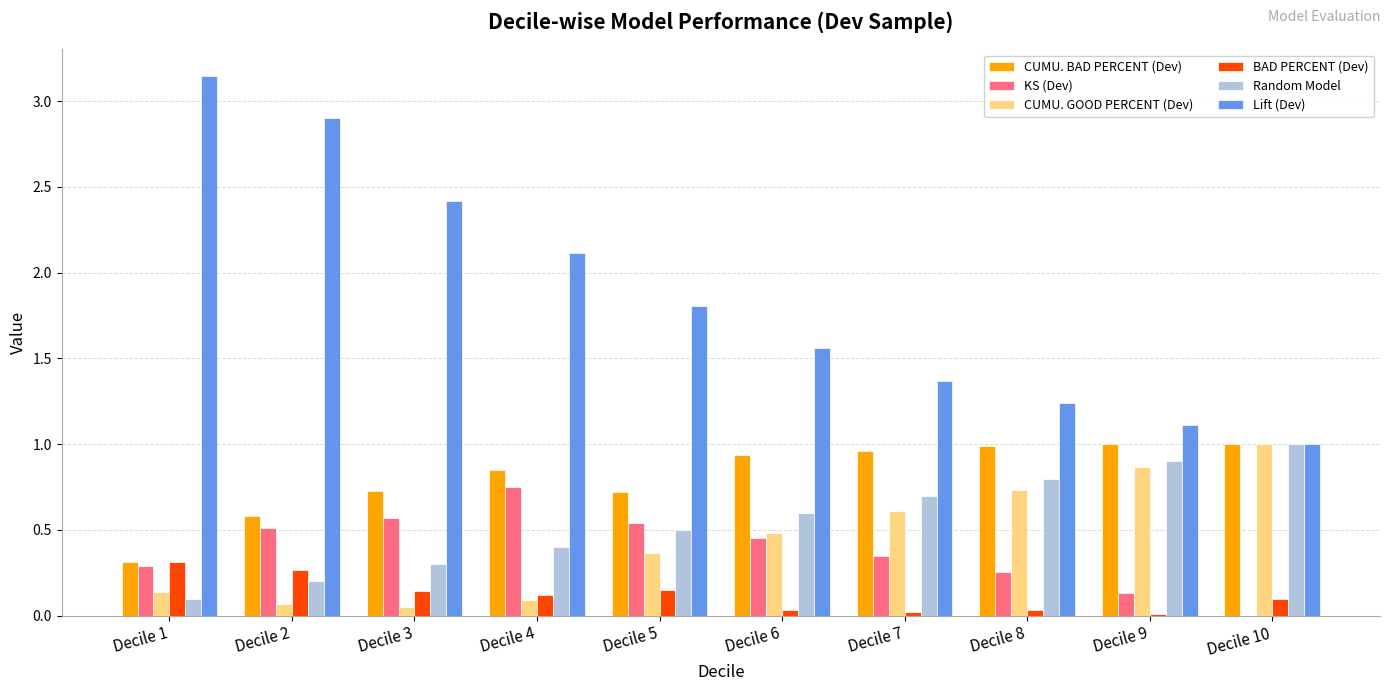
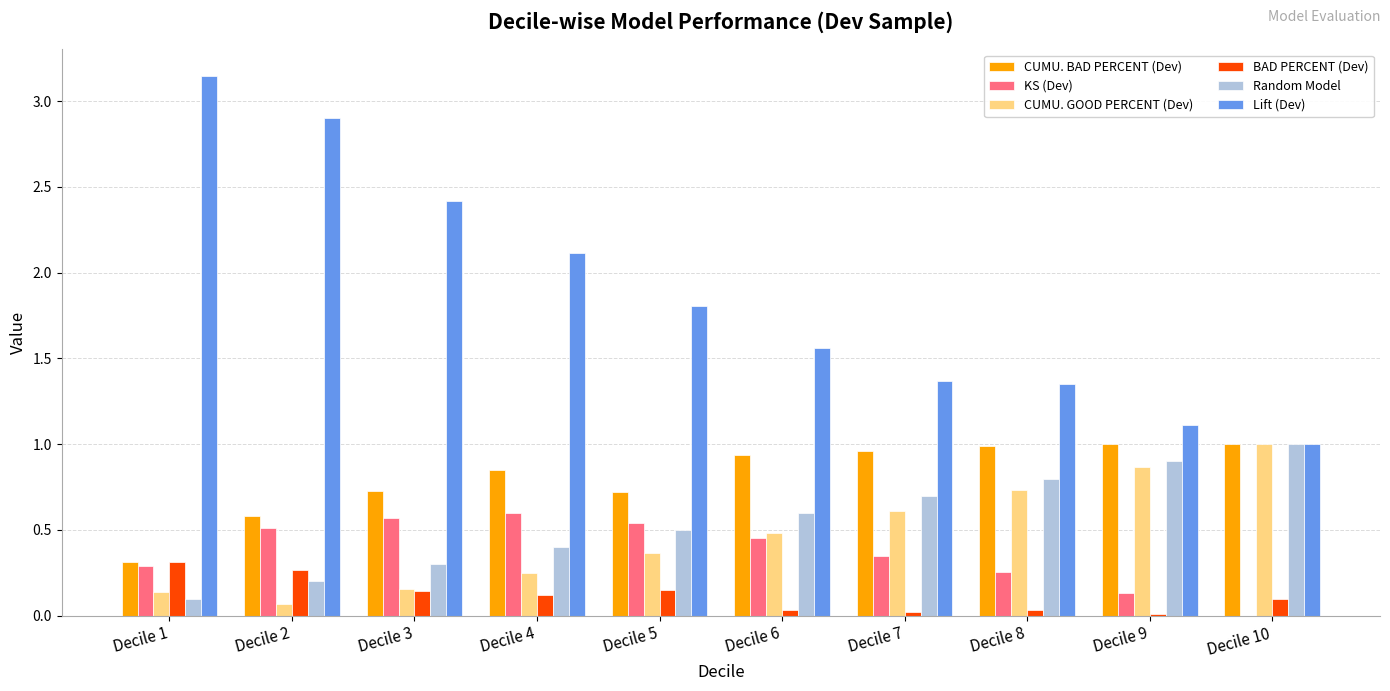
CUMU. GOOD PERCENT (Dev), Decile 3: 0.05 -> 0.16
KS (Dev), Decile 4: 0.75 -> 0.60
CUMU. GOOD PERCENT (Dev), Decile 4: 0.09 -> 0.25
Lift (Dev), Decile 8: 1.24 -> 1.35
